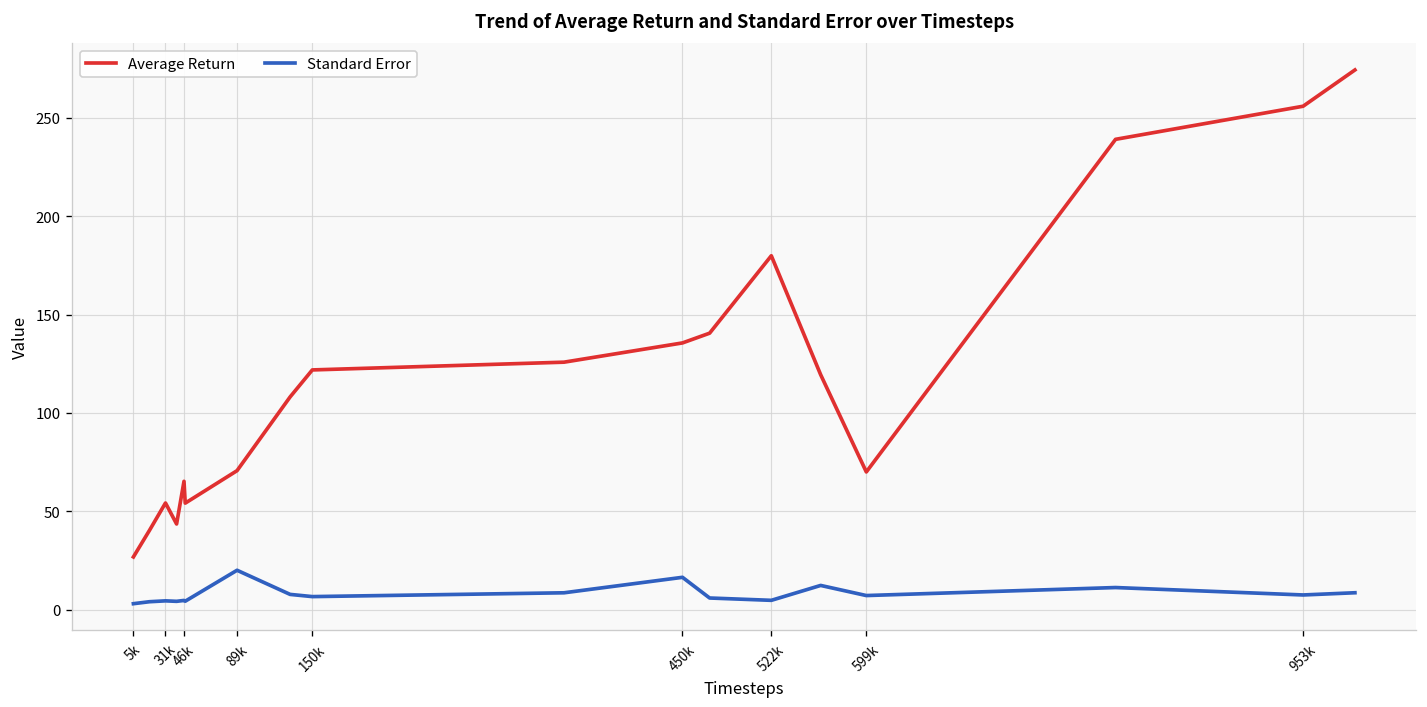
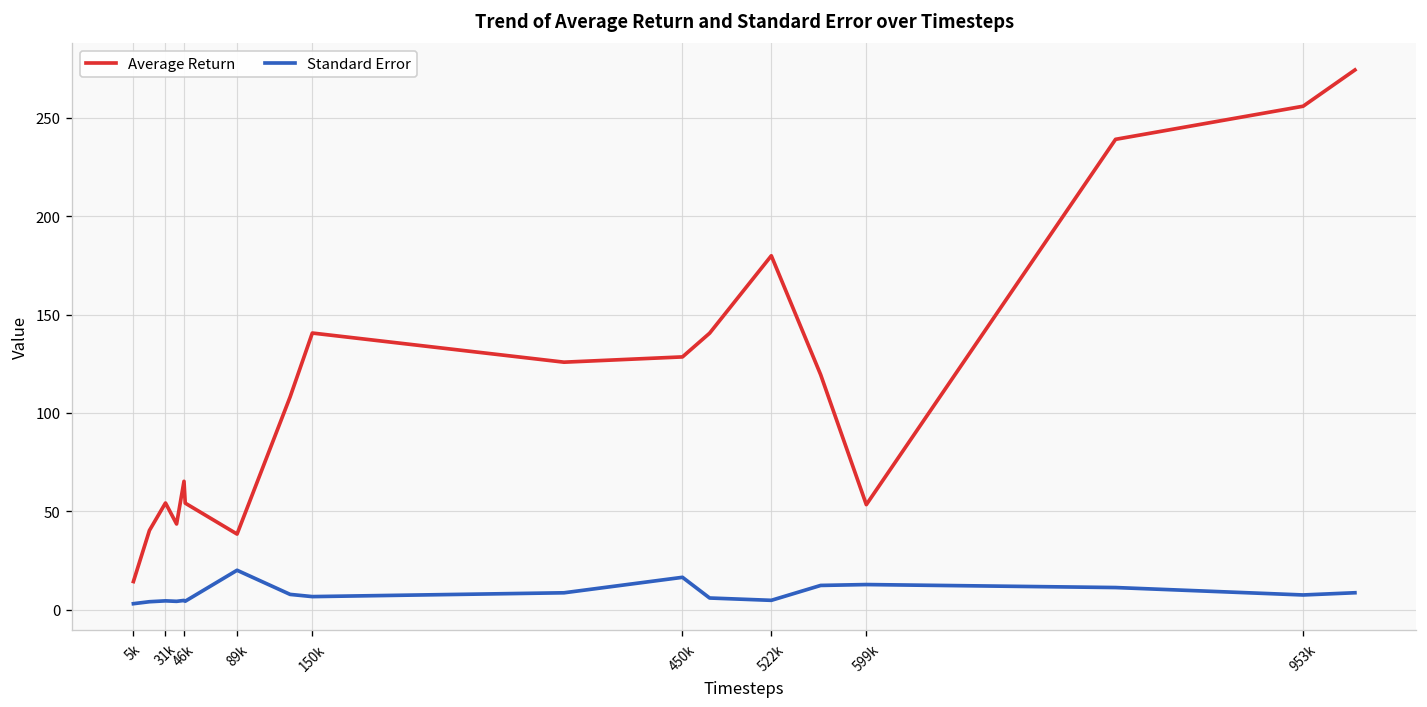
Average Return, 5k: 27 -> 14
Average Return, 89k: 71 -> 39
Average Return, 150k: 122 -> 141
Average Return, 450k: 136 -> 128
Average Return, 599k: 70 -> 53
Standard Error, 599k: 7 -> 13
